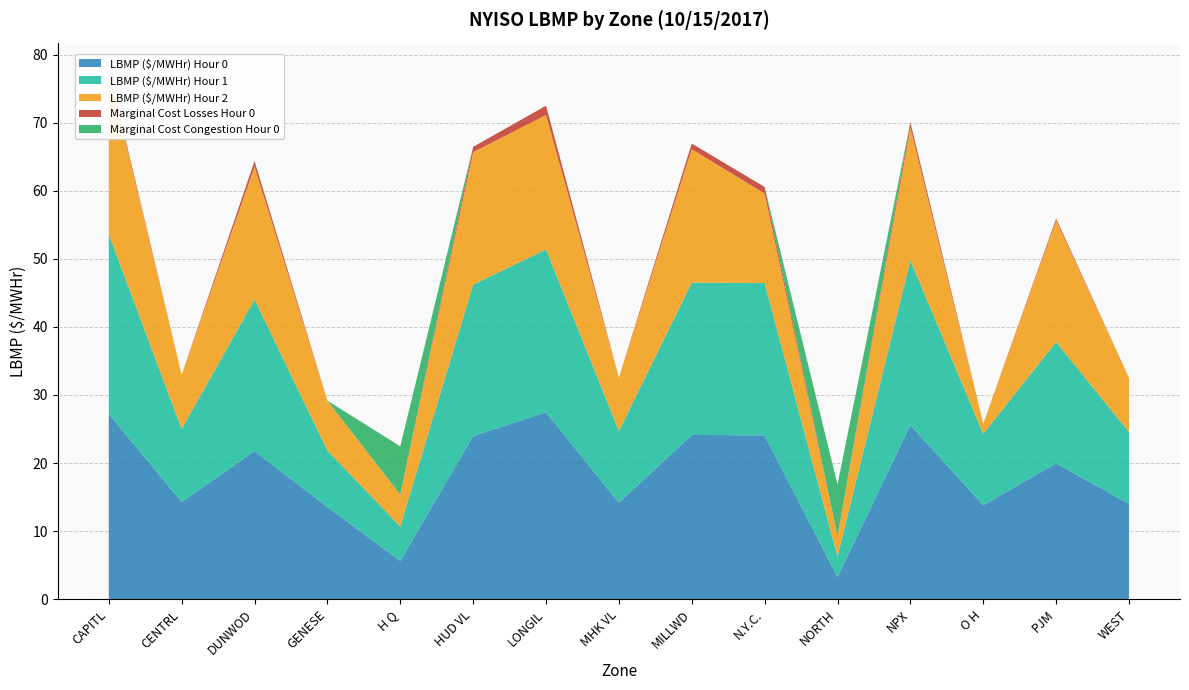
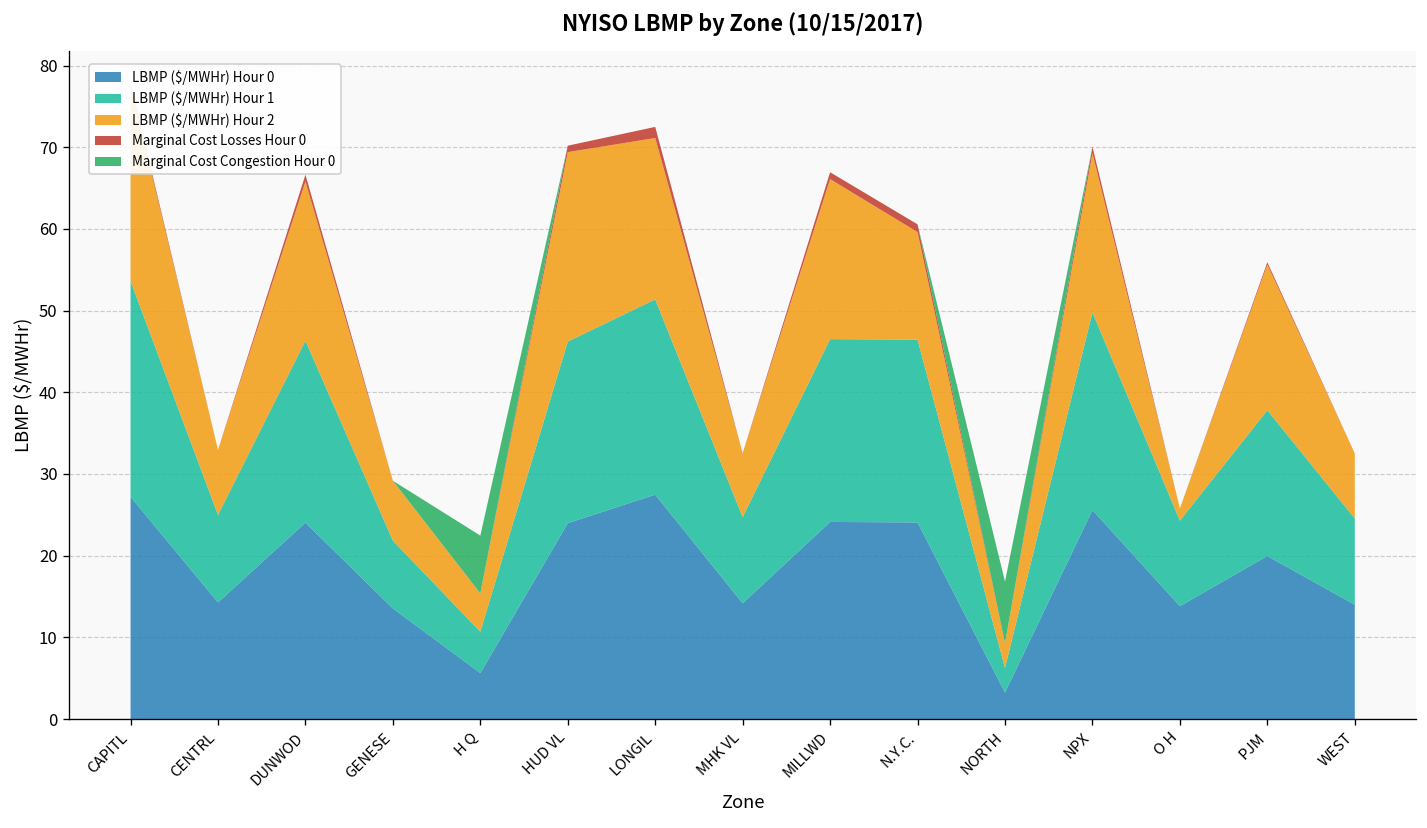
LBMP ($/MWHr) Hour 0, DUNWOD: 22 -> 24
LBMP ($/MWHr) Hour 2, HUD VL: 19 -> 23
